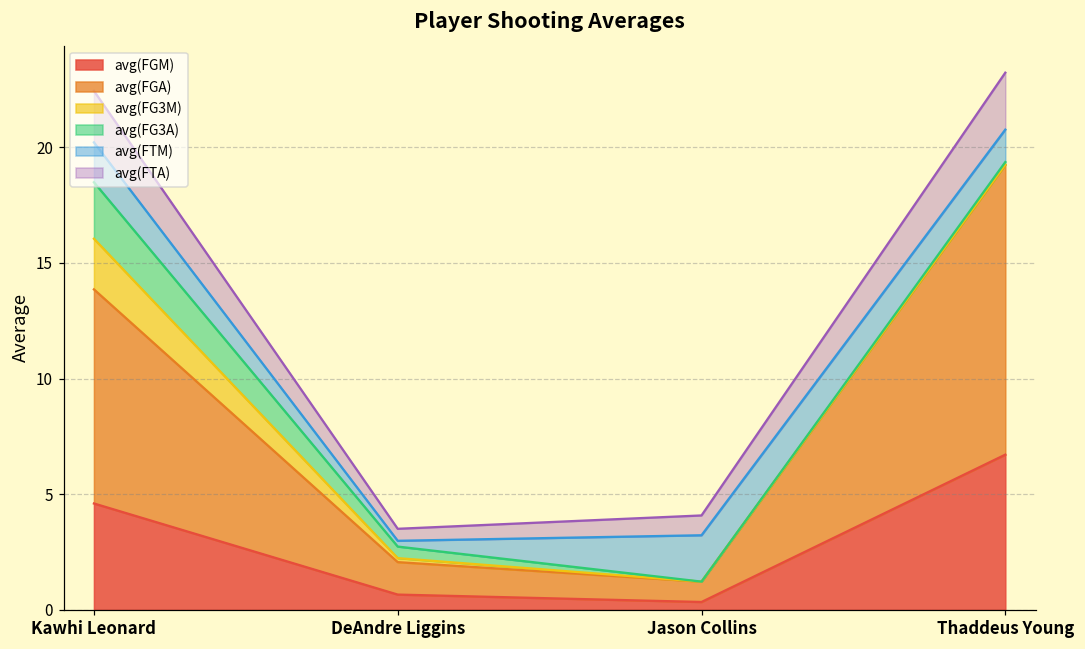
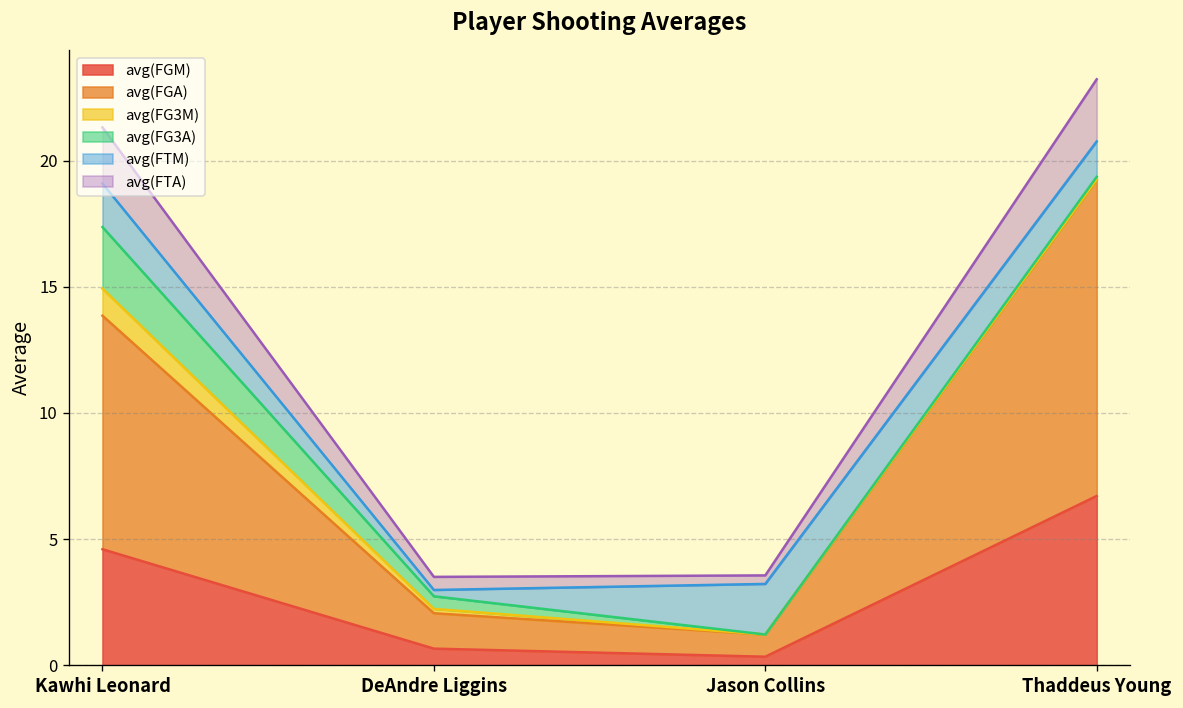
avg(FG3M), Kawhi Leonard: 2.2 -> 1.1
avg(FTA), Jason Collins: 0.9 -> 0.3
